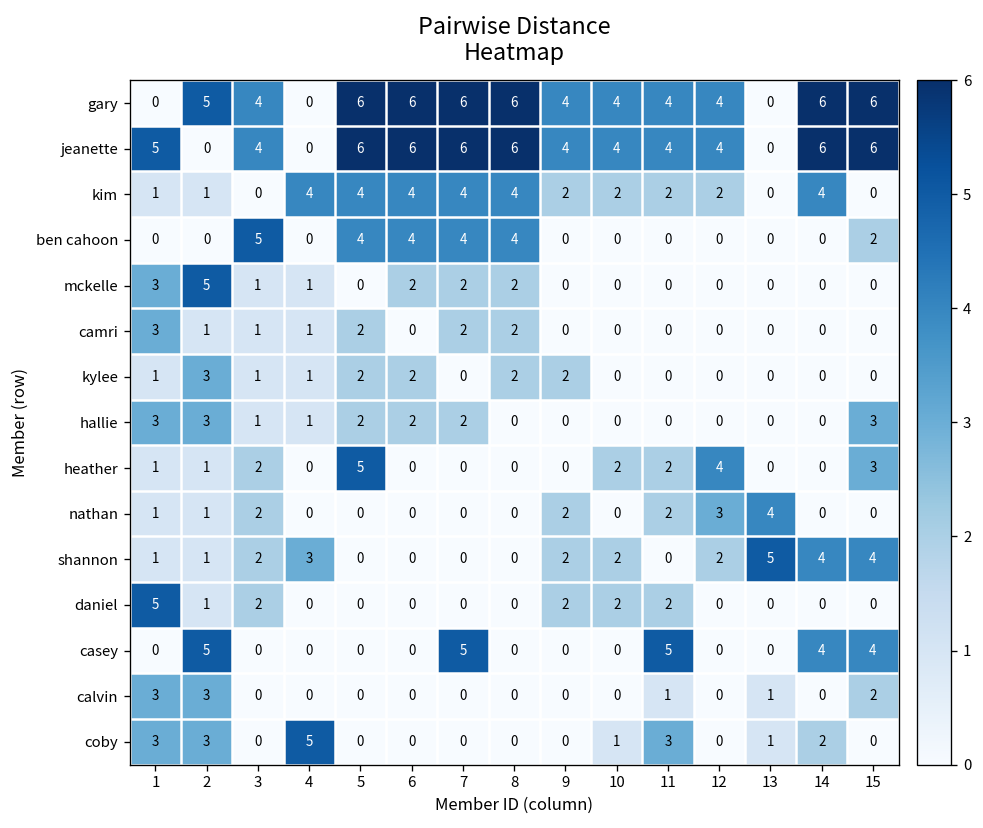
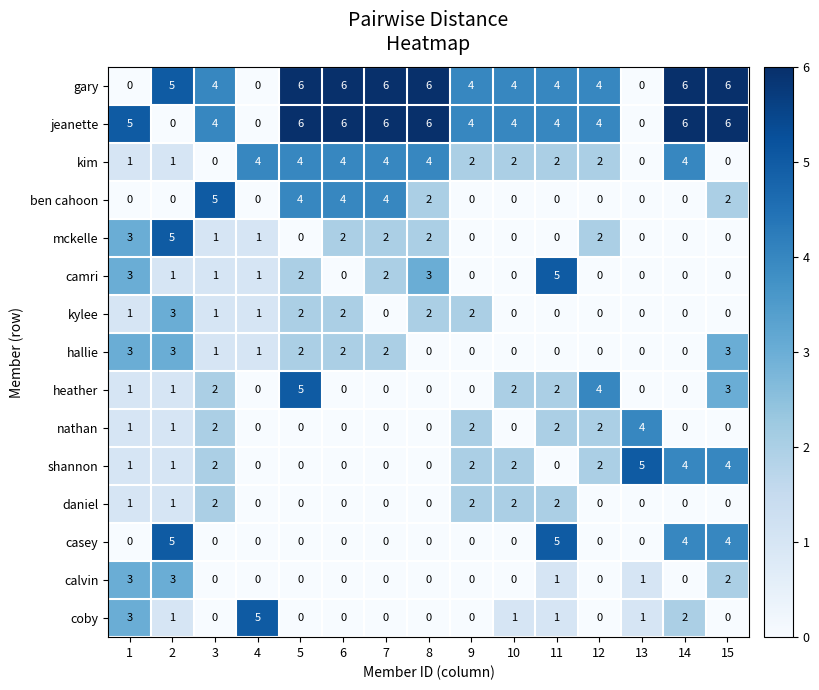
ben cahoon, 8: 4 -> 2
mckelle, 12: 0 -> 2
camri, 8: 2 -> 3
camri, 11: 0 -> 5
nathan, 12: 3 -> 2
shannon, 4: 3 -> 0
daniel, 1: 5 -> 1
casey, 7: 5 -> 0
coby, 2: 3 -> 1
coby, 11: 3 -> 1
